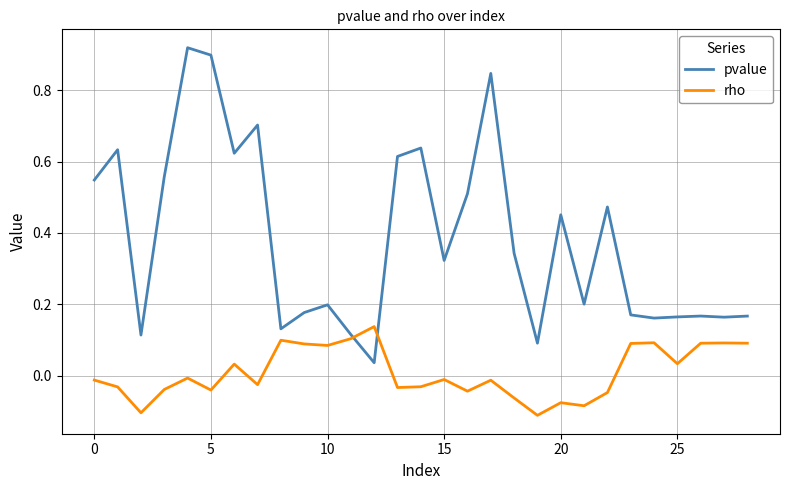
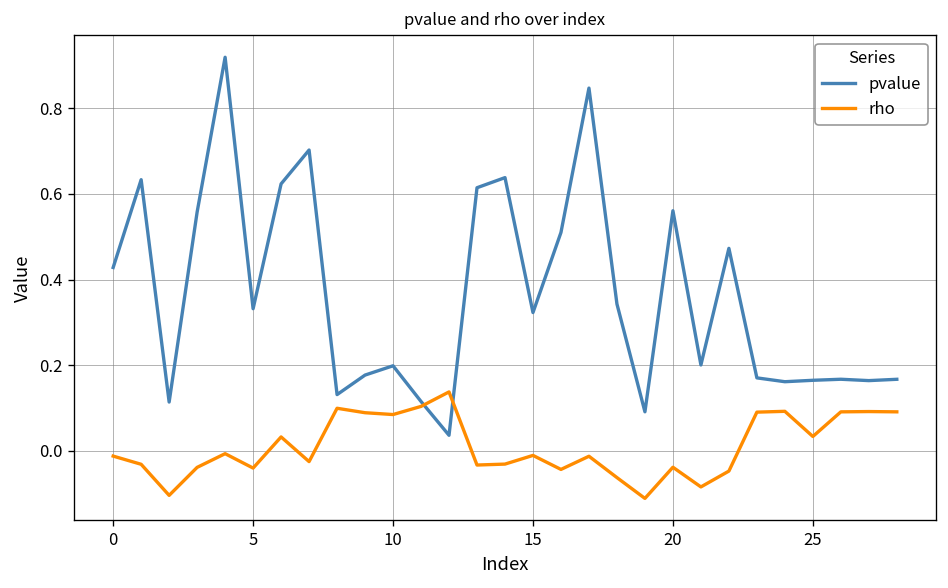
pvalue, 0: 0.55 -> 0.43
pvalue, 5: 0.90 -> 0.33
pvalue, 20: 0.45 -> 0.56
rho, 20: -0.08 -> -0.04
